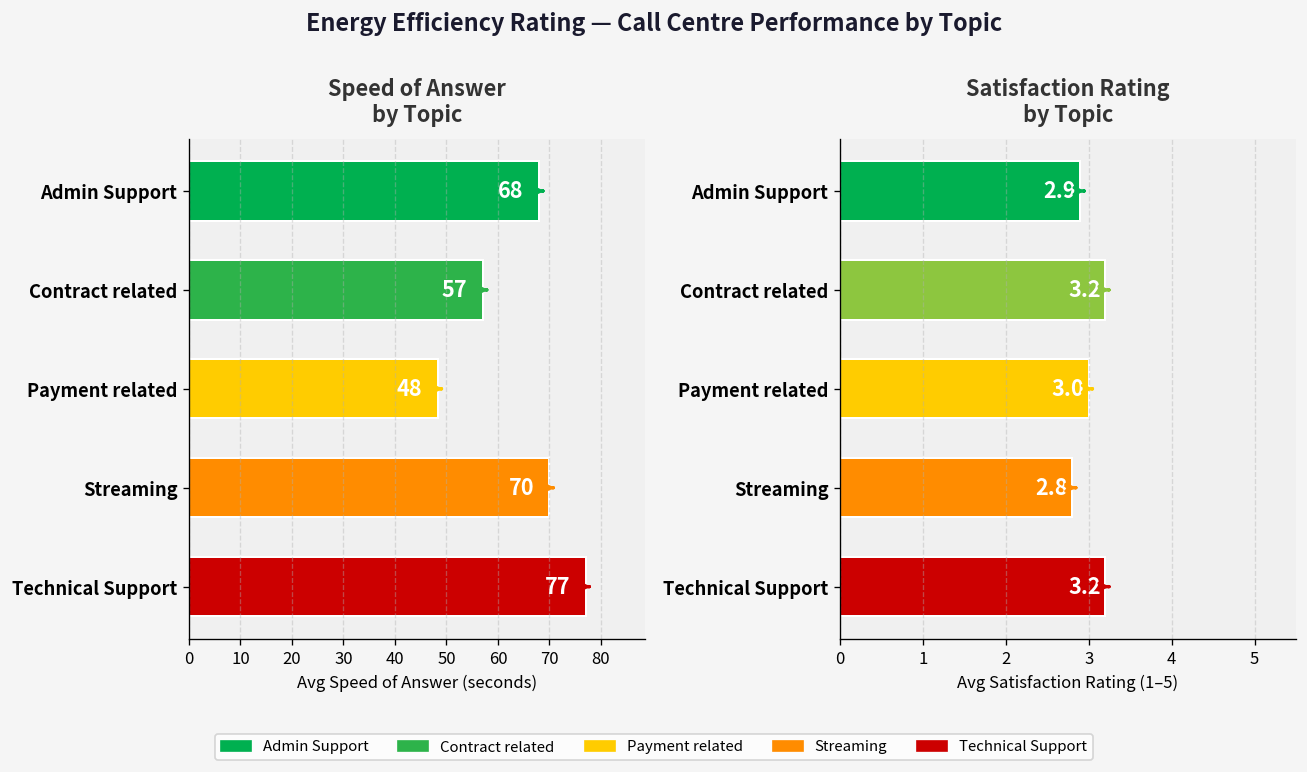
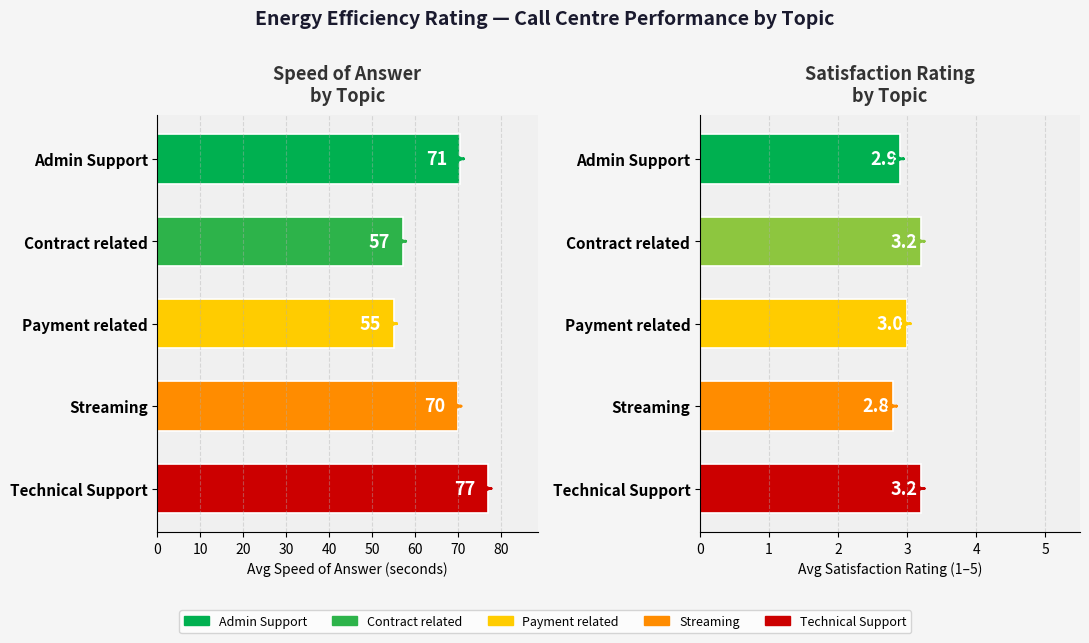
Speed of Answer by Topic, Admin Support: 68 -> 71
Speed of Answer by Topic, Payment related: 48 -> 55
